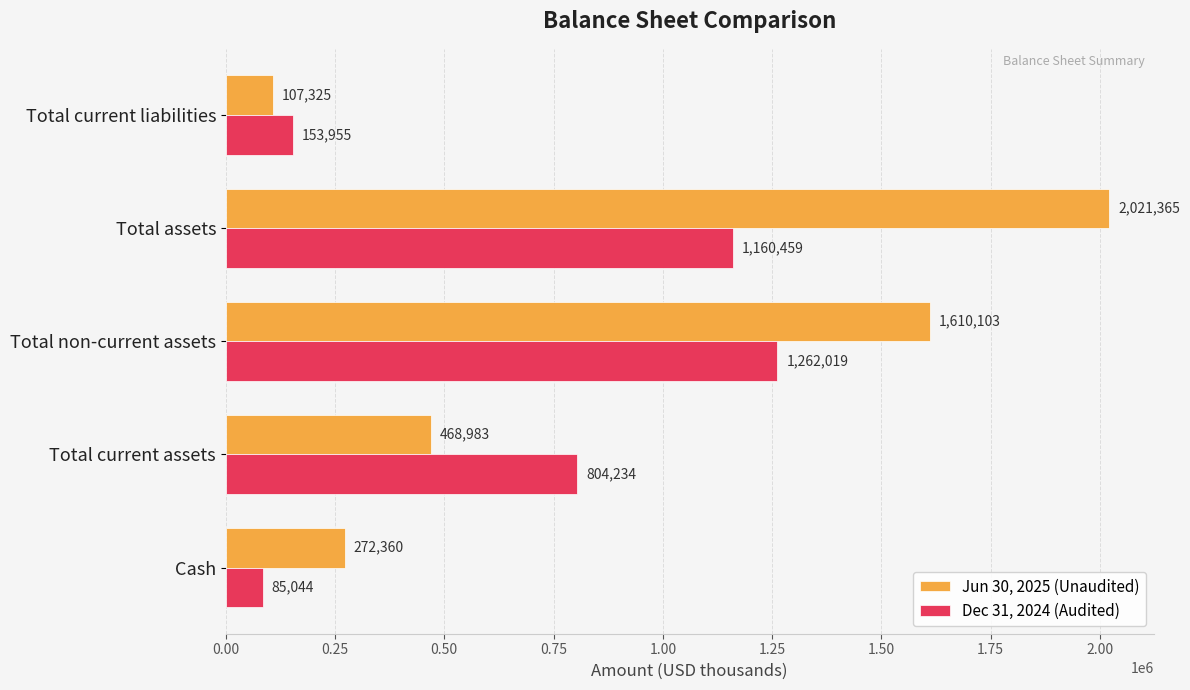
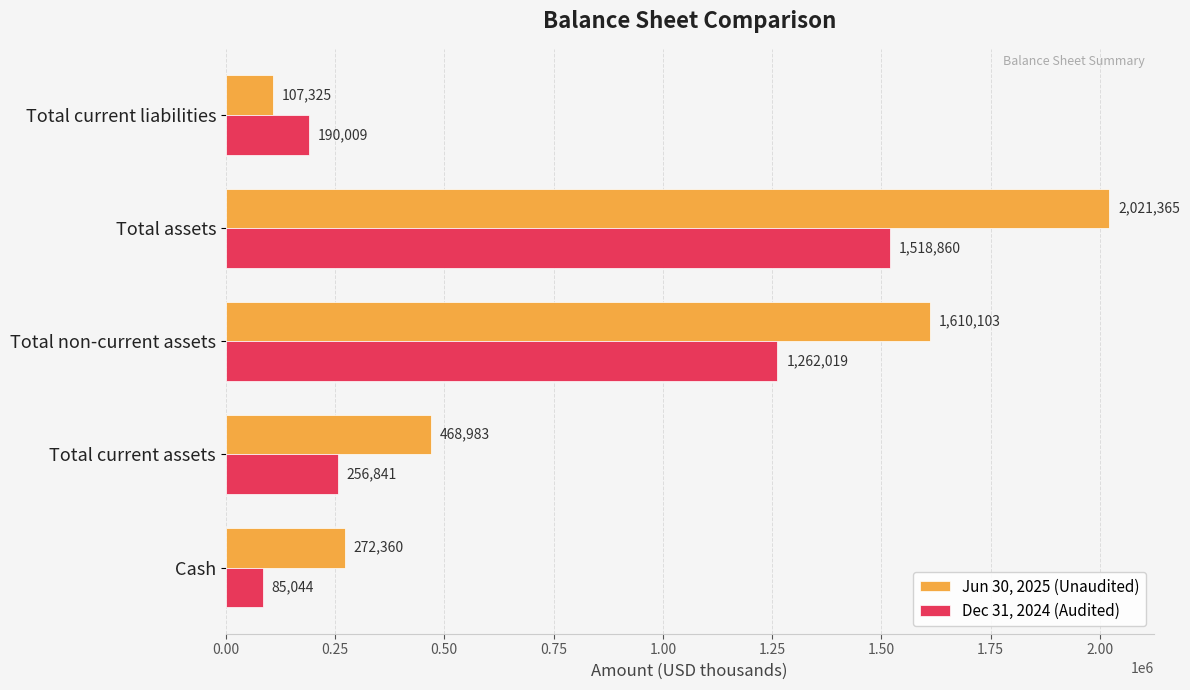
Dec 31, 2024 (Audited), Total current liabilities: 153,955 -> 190,009
Dec 31, 2024 (Audited), Total assets: 1,160,459 -> 1,518,860
Dec 31, 2024 (Audited), Total current assets: 804,234 -> 256,841
